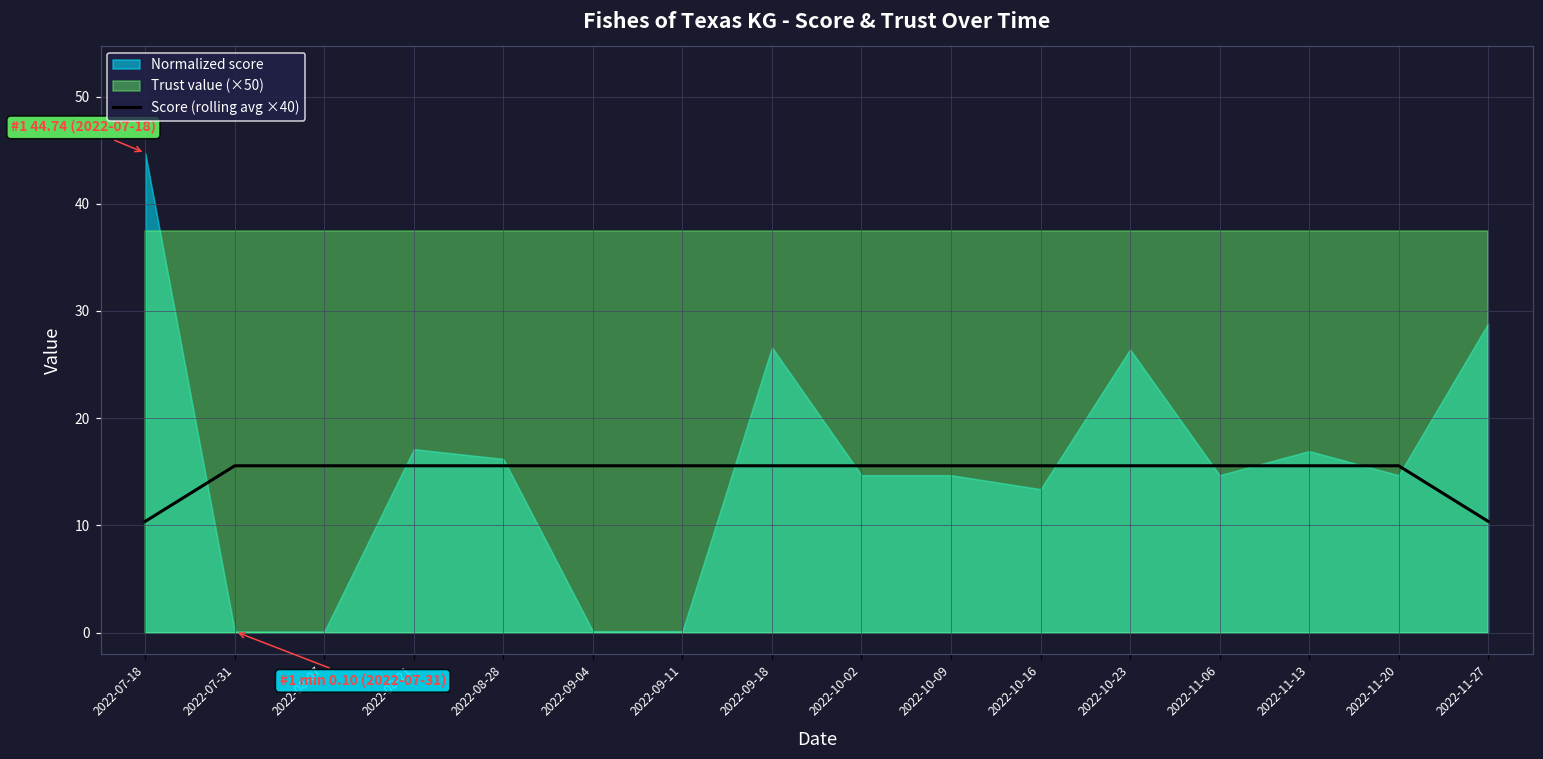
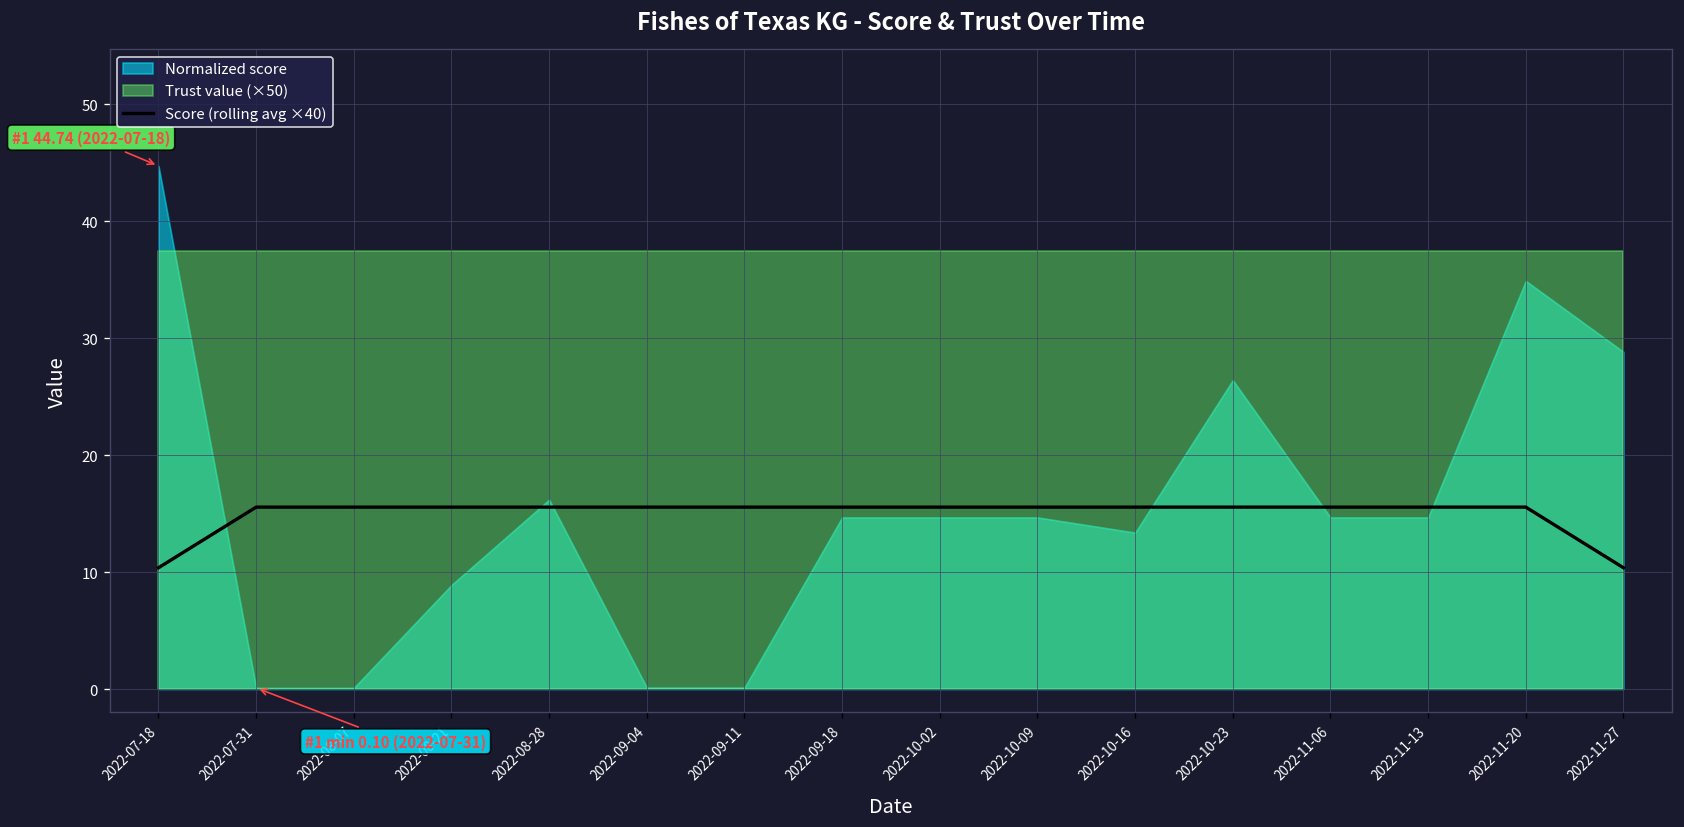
Normalized score, 2022-08-21: 17 -> 9
Normalized score, 2022-09-18: 27 -> 15
Normalized score, 2022-11-13: 17 -> 15
Normalized score, 2022-11-20: 15 -> 35
